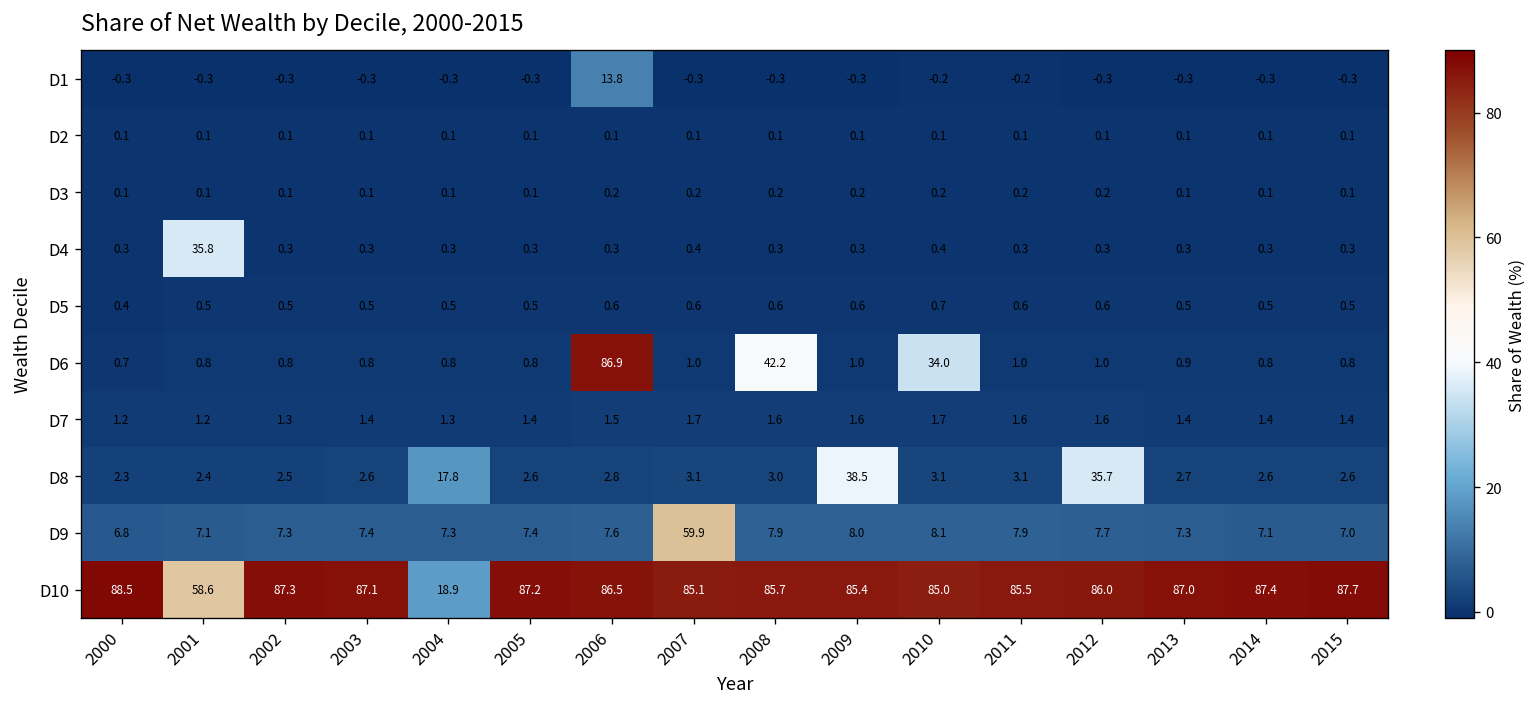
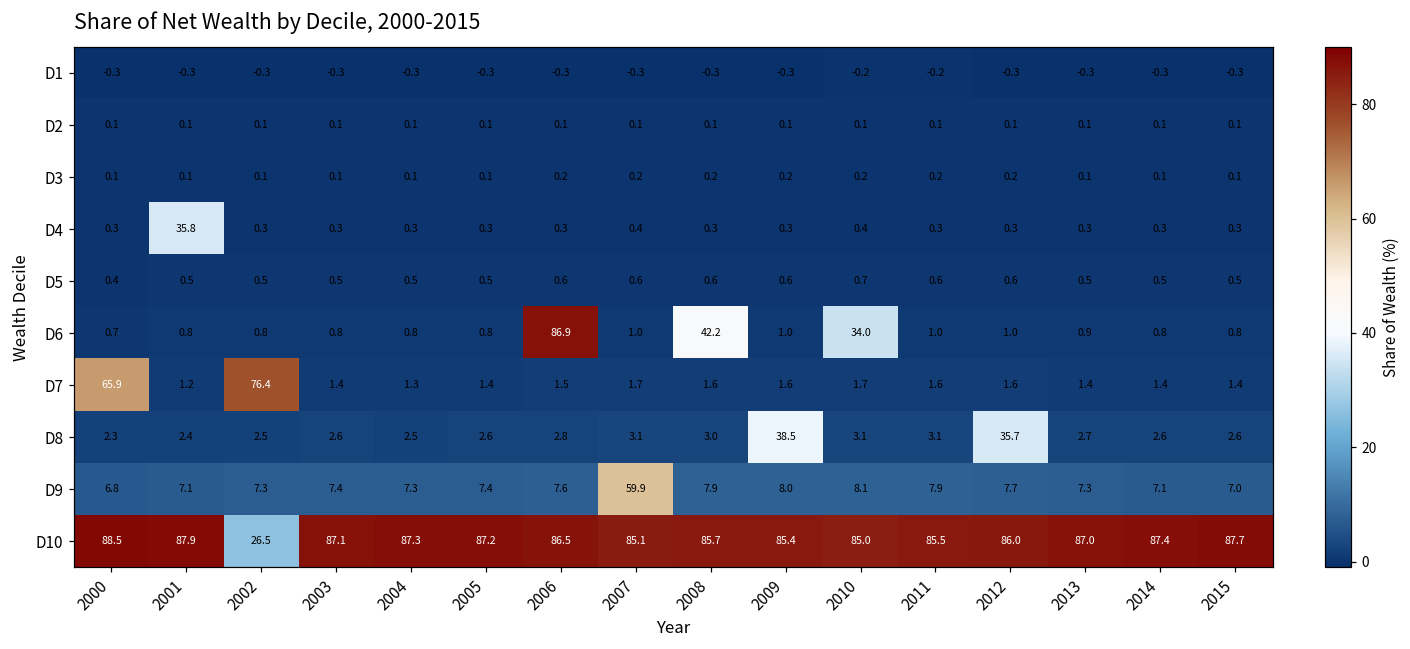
D1, 2006: 13.8 -> -0.3
D7, 2000: 1.2 -> 65.9
D7, 2002: 1.3 -> 76.4
D8, 2004: 17.8 -> 2.5
D10, 2001: 58.6 -> 87.9
D10, 2002: 87.3 -> 26.5
D10, 2004: 18.9 -> 87.3
